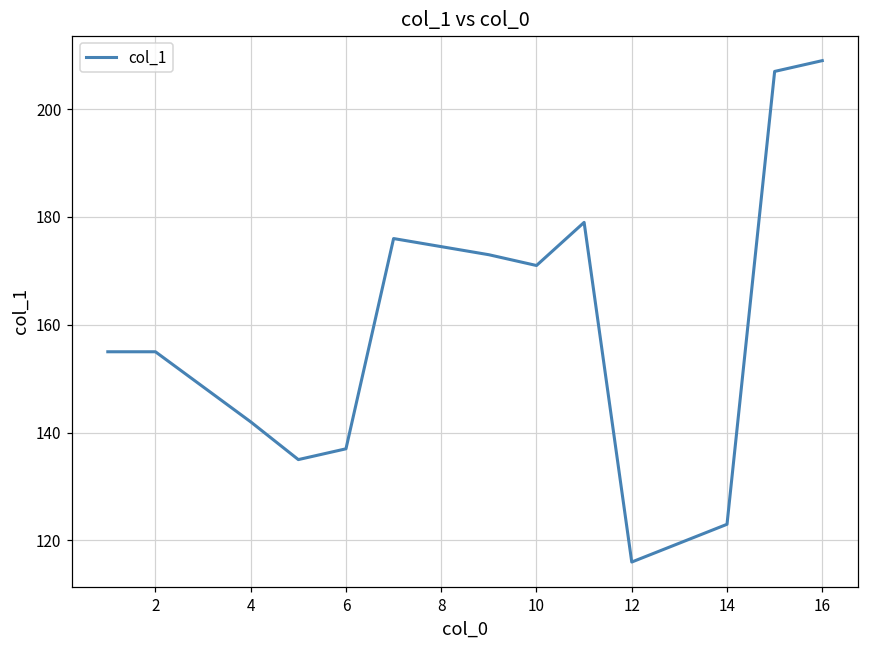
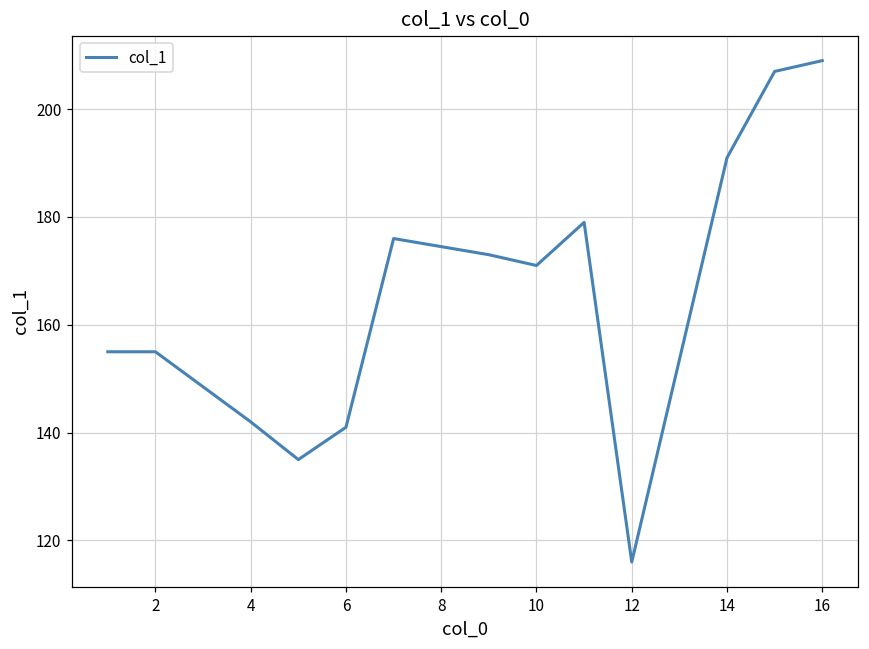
6: 137 -> 141
14: 123 -> 191
